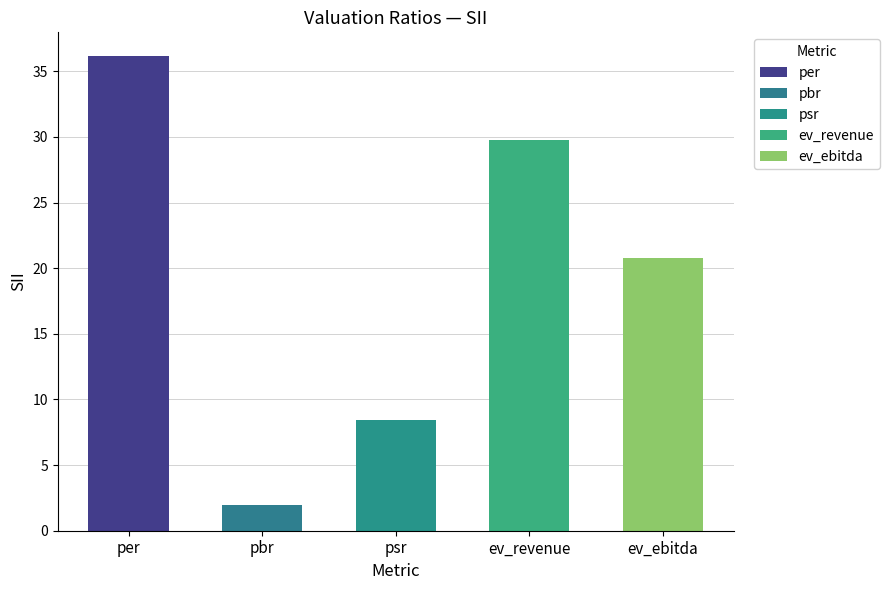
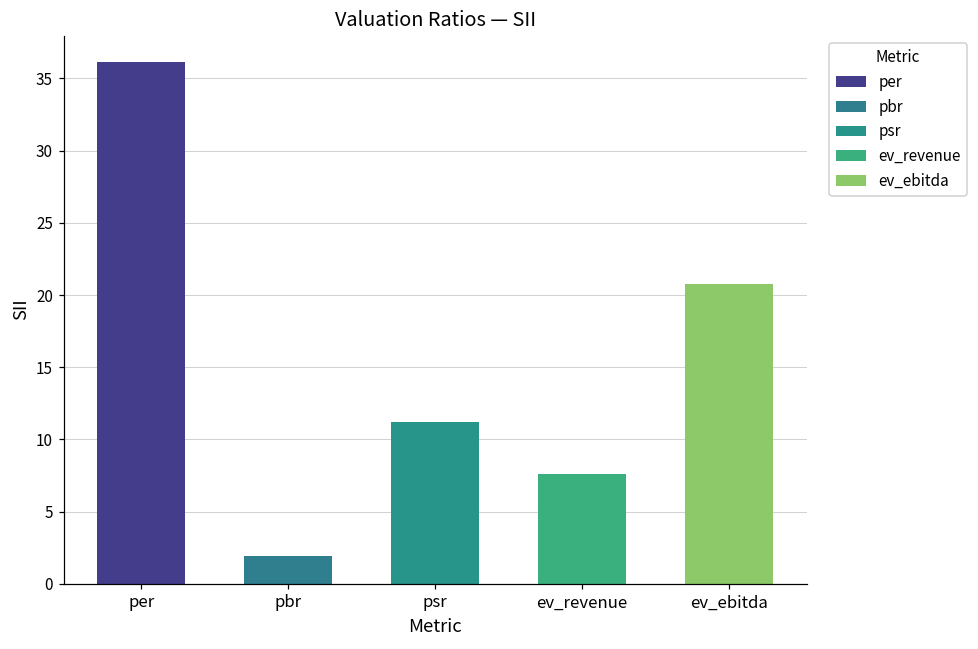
psr: 8.5 -> 11.2
ev_revenue: 29.7 -> 7.6
